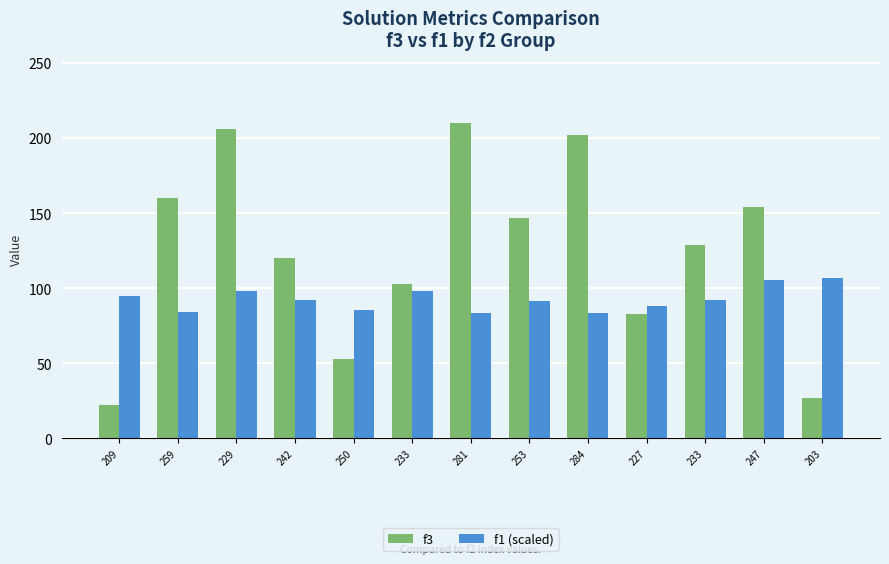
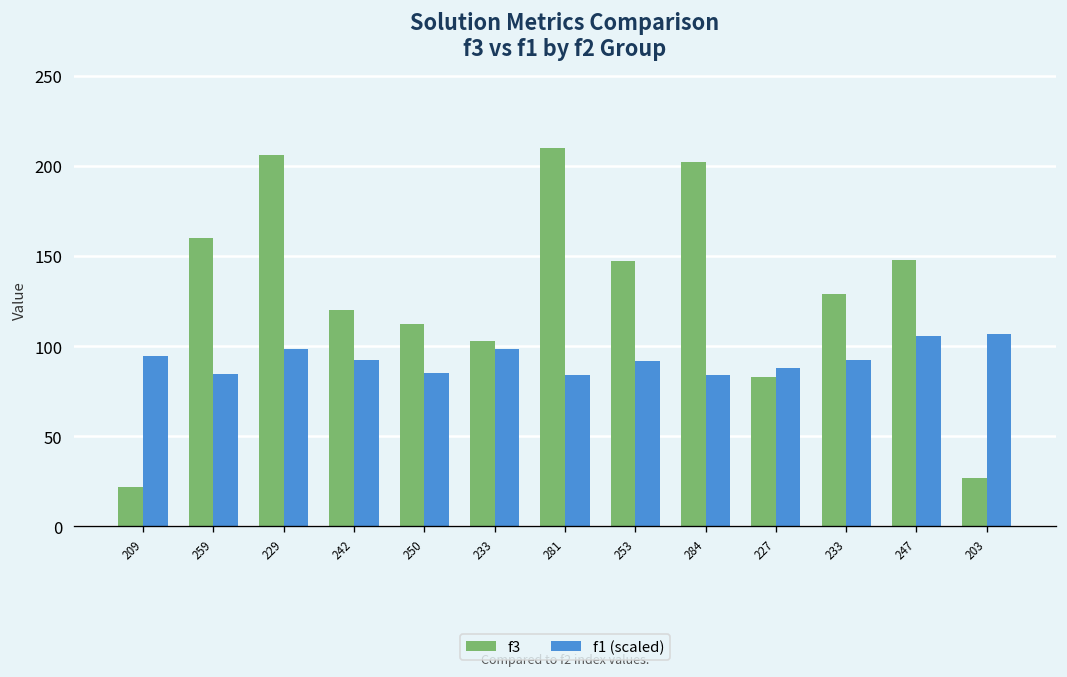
f3, 250: 53 -> 112
f3, 247: 154 -> 148
